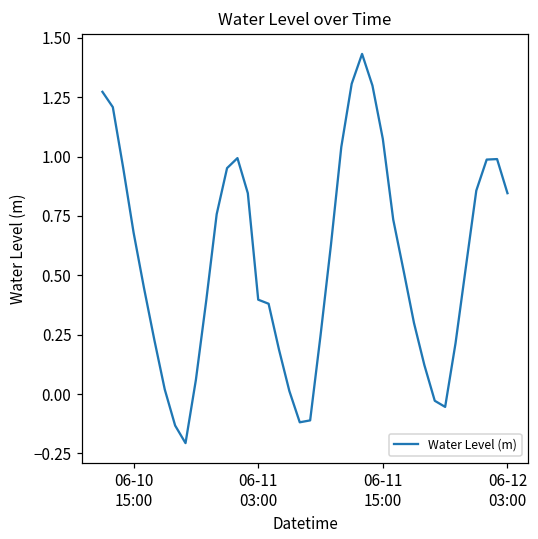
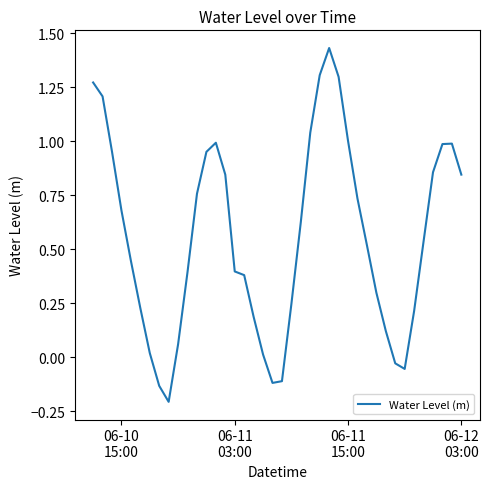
06-11 15:00: 1.07 -> 1.00
